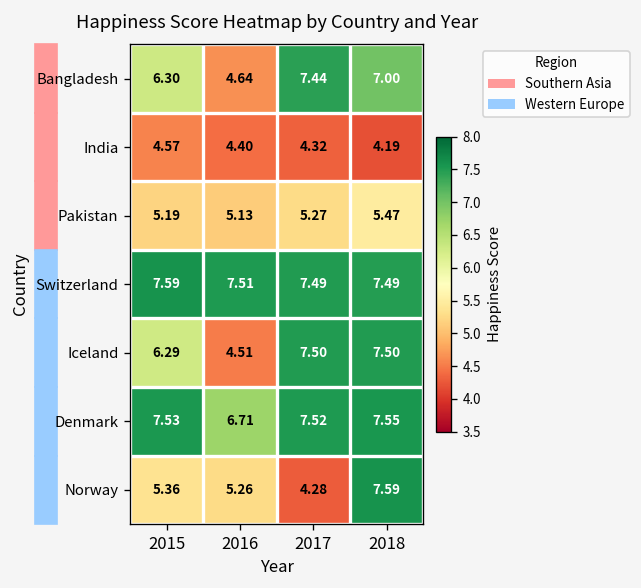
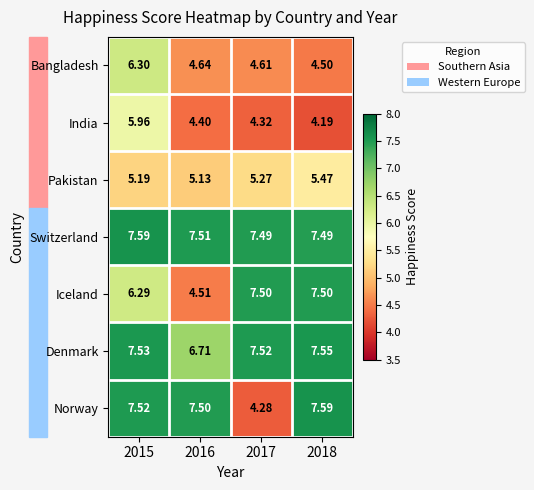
Bangladesh, 2017: 7.44 -> 4.61
Bangladesh, 2018: 7.00 -> 4.50
India, 2015: 4.57 -> 5.96
Norway, 2015: 5.36 -> 7.52
Norway, 2016: 5.26 -> 7.50
